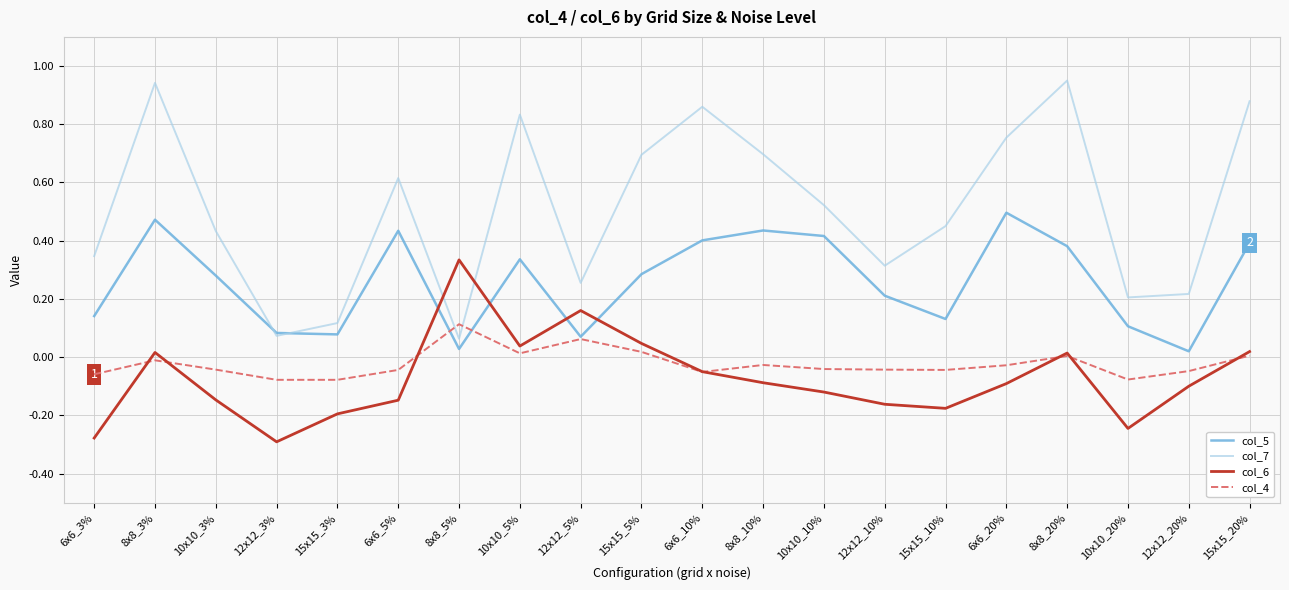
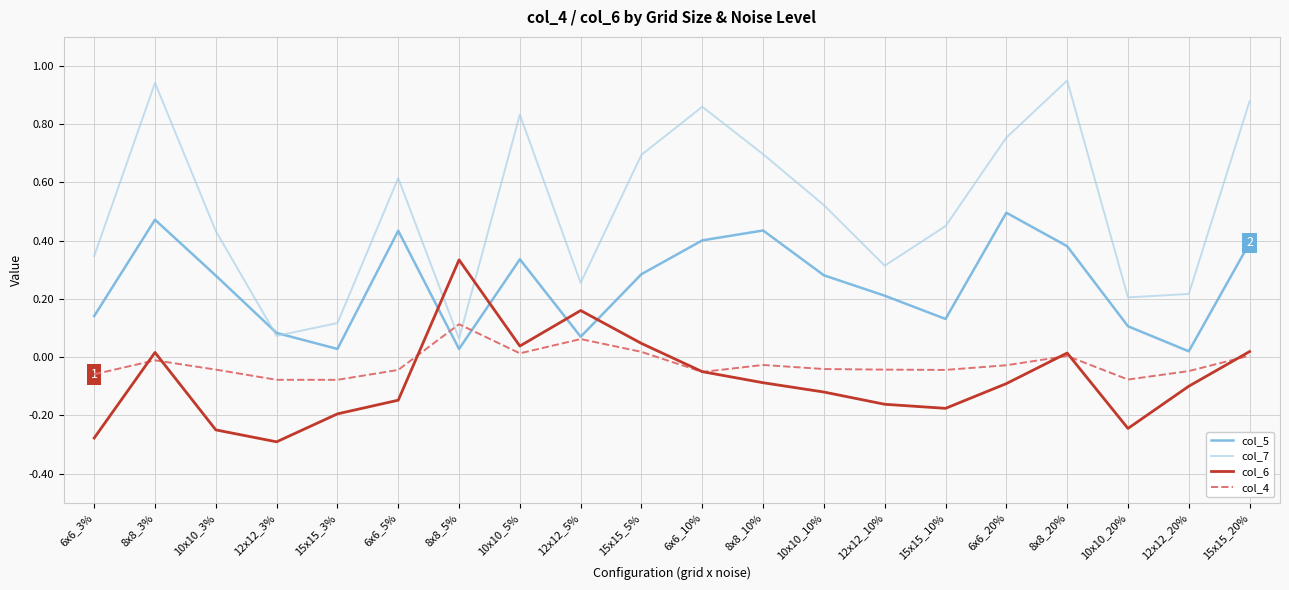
col_6, 10x10_3%: -0.15 -> -0.25
col_5, 15x15_3%: 0.08 -> 0.03
col_5, 10x10_10%: 0.42 -> 0.28
